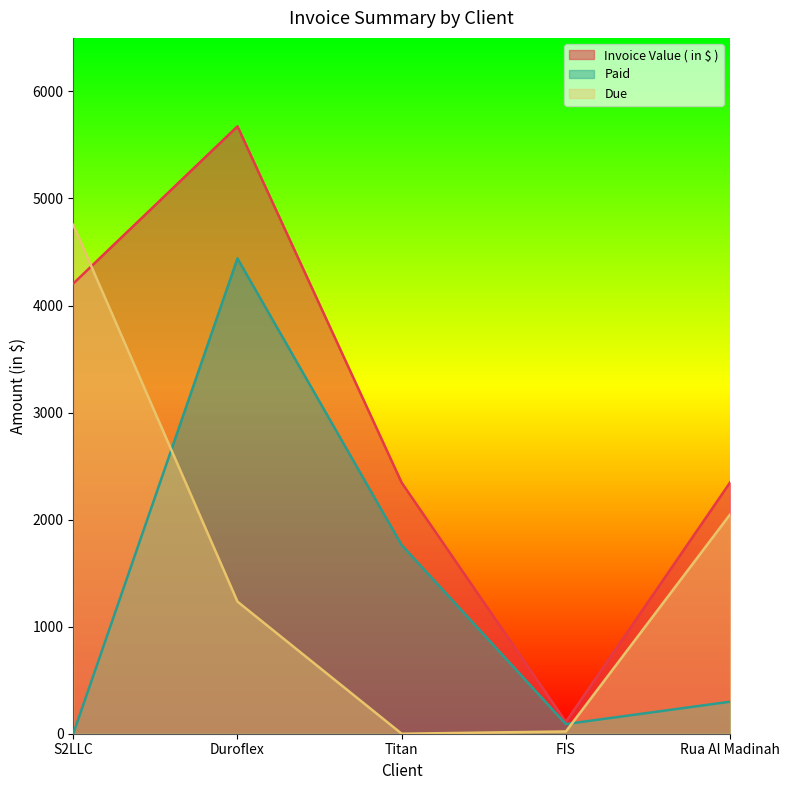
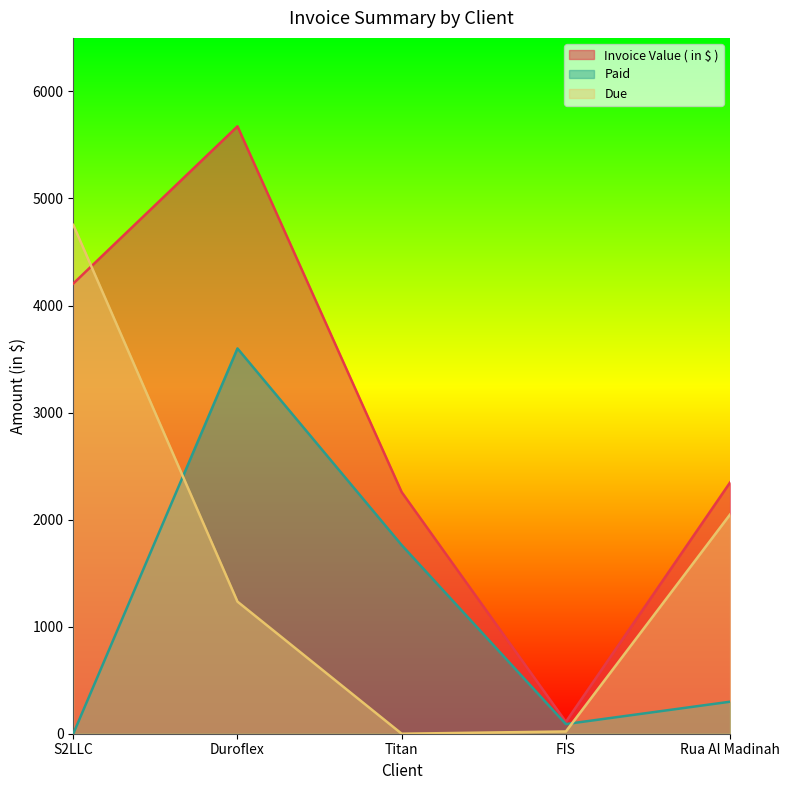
Paid, Duroflex: 4440 -> 3600
Invoice Value ( in $ ), Titan: 2350 -> 2260
